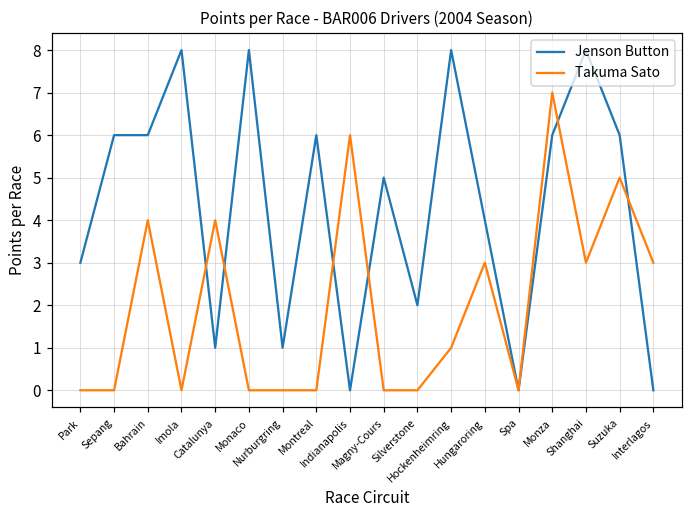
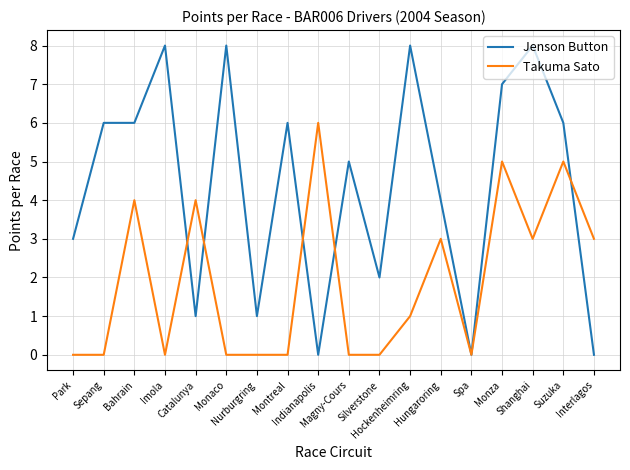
Jenson Button, Monza: 6 -> 7
Takuma Sato, Monza: 7 -> 5
